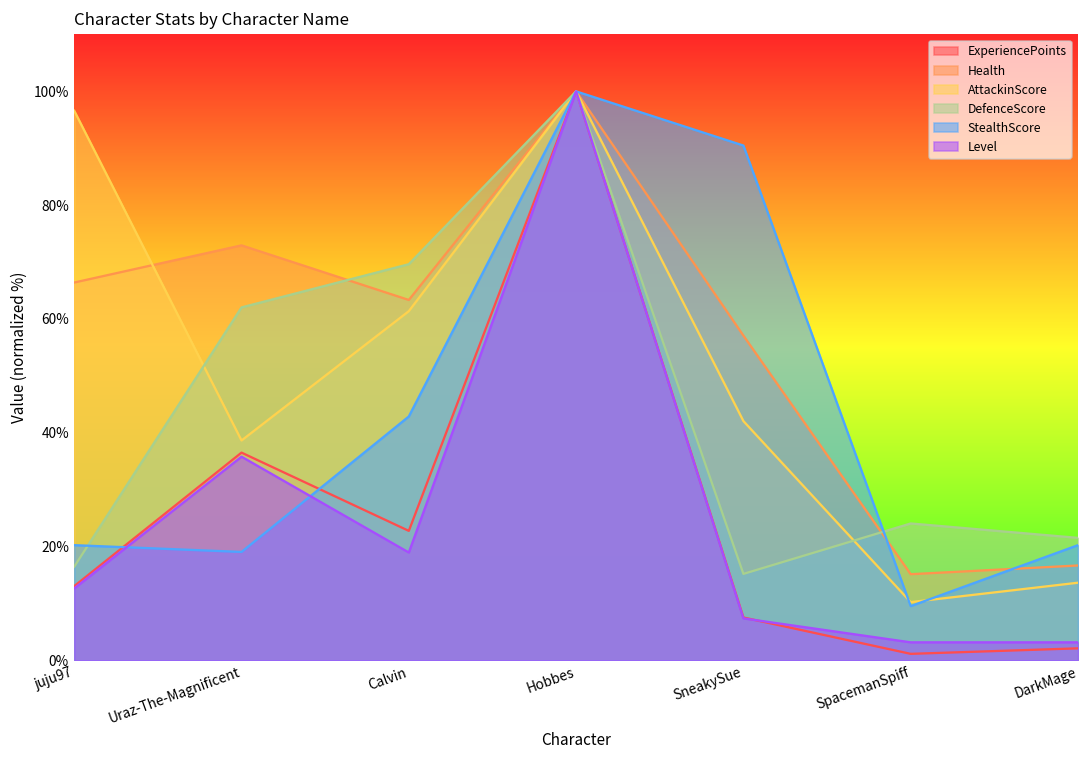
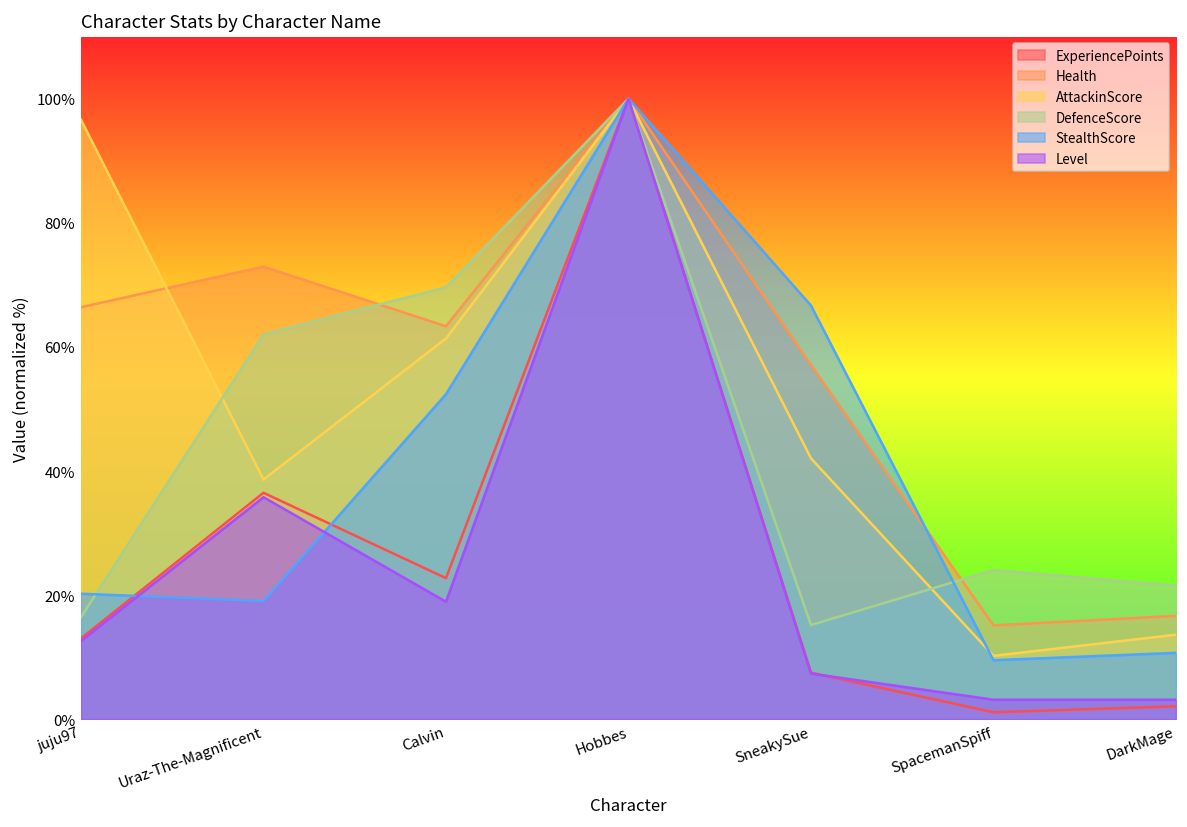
StealthScore, Calvin: 43% -> 52%
StealthScore, SneakySue: 90% -> 67%
StealthScore, DarkMage: 20% -> 11%
